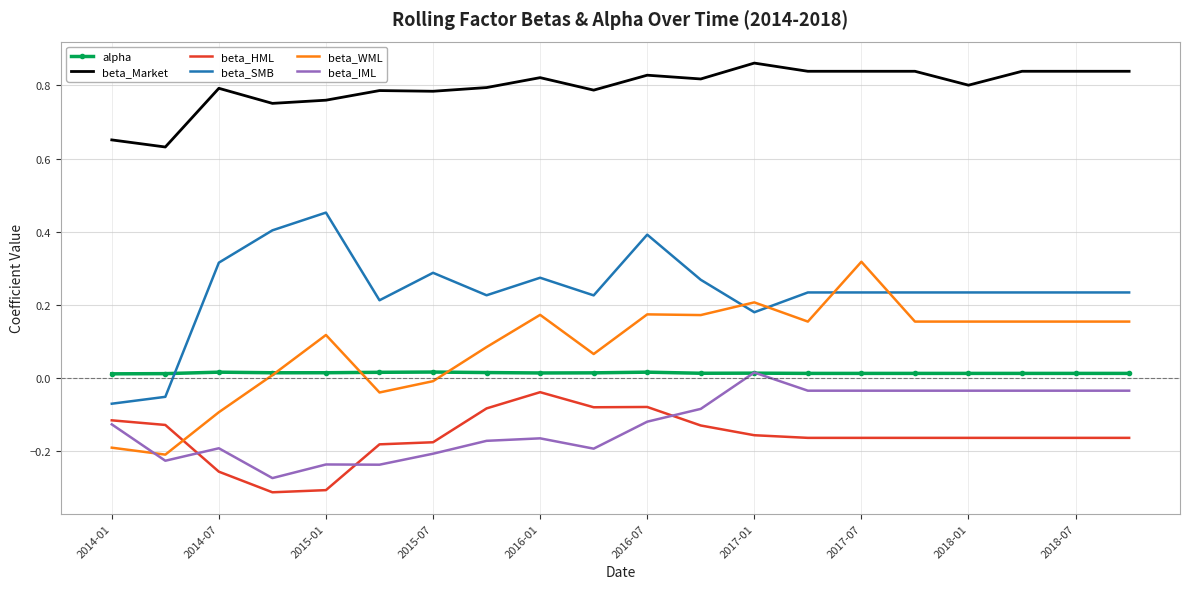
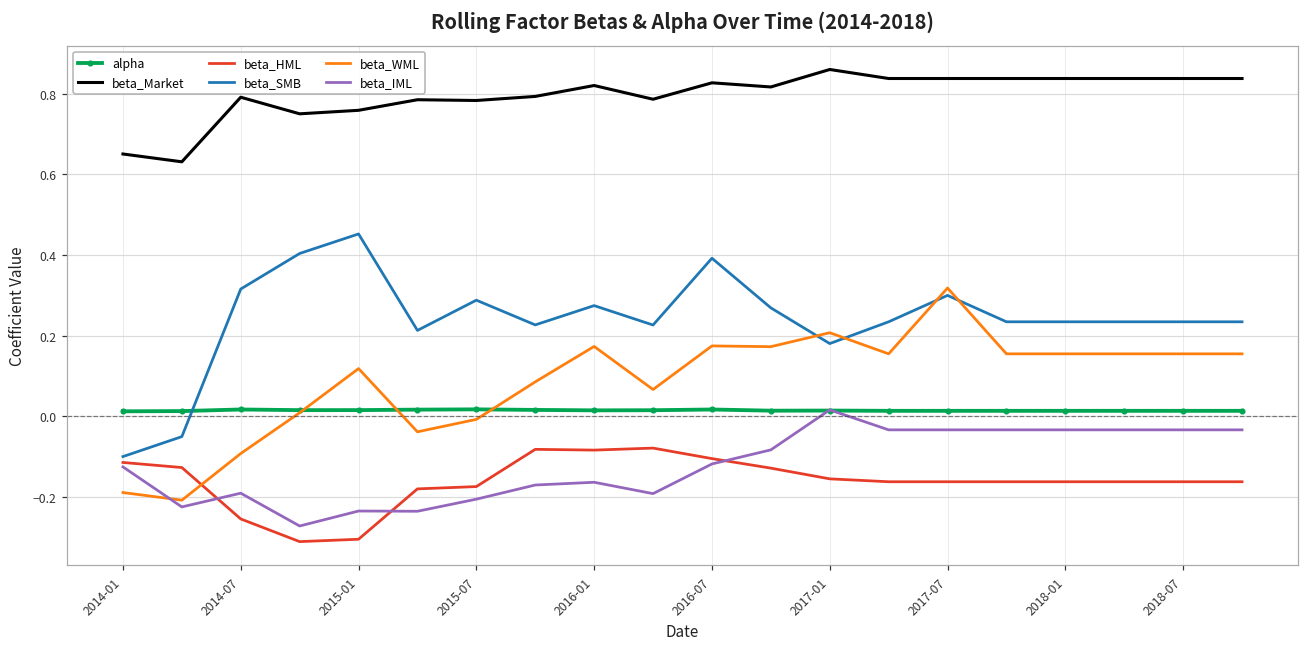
beta_SMB, 2014-01: -0.07 -> -0.10
beta_HML, 2016-01: -0.04 -> -0.08
beta_HML, 2016-07: -0.08 -> -0.11
beta_SMB, 2017-07: 0.23 -> 0.30
beta_Market, 2018-01: 0.80 -> 0.84
